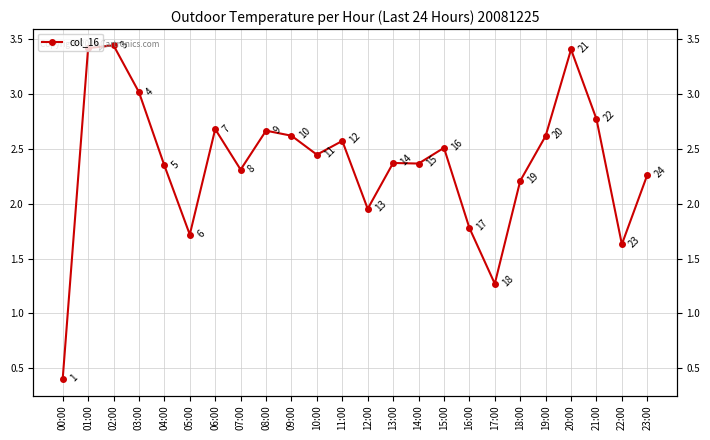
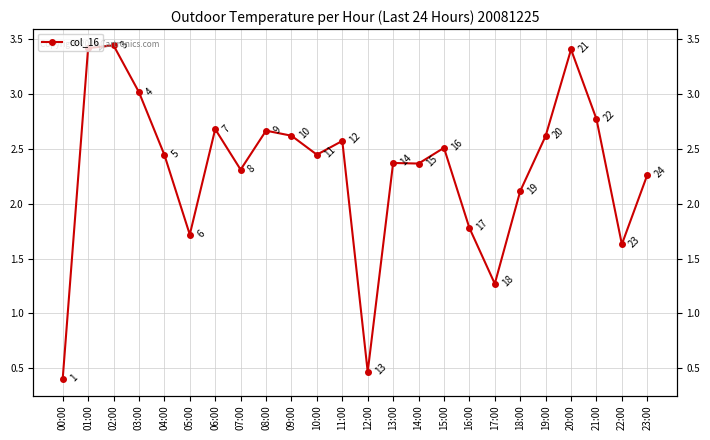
04:00: 2.35 -> 2.45
12:00: 1.95 -> 0.47
18:00: 2.21 -> 2.12
